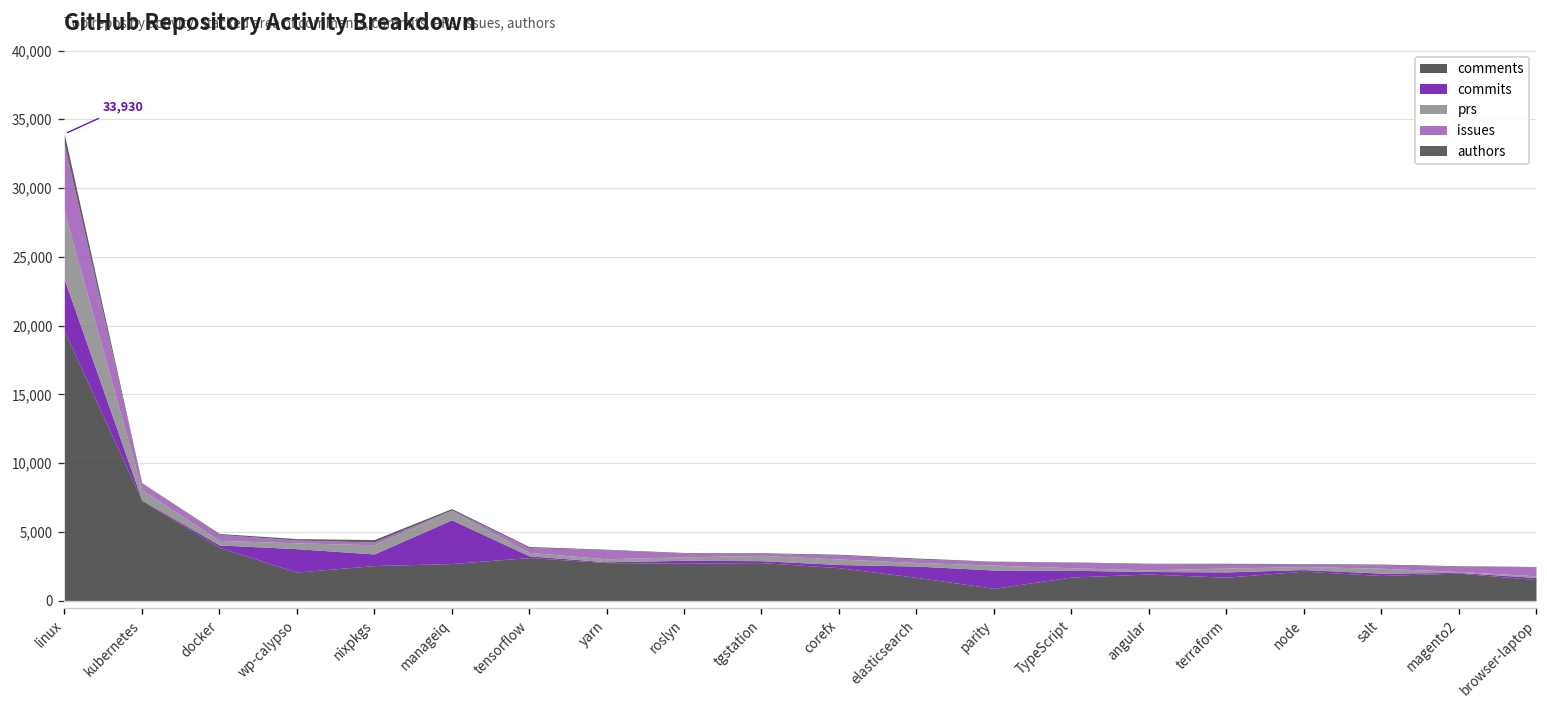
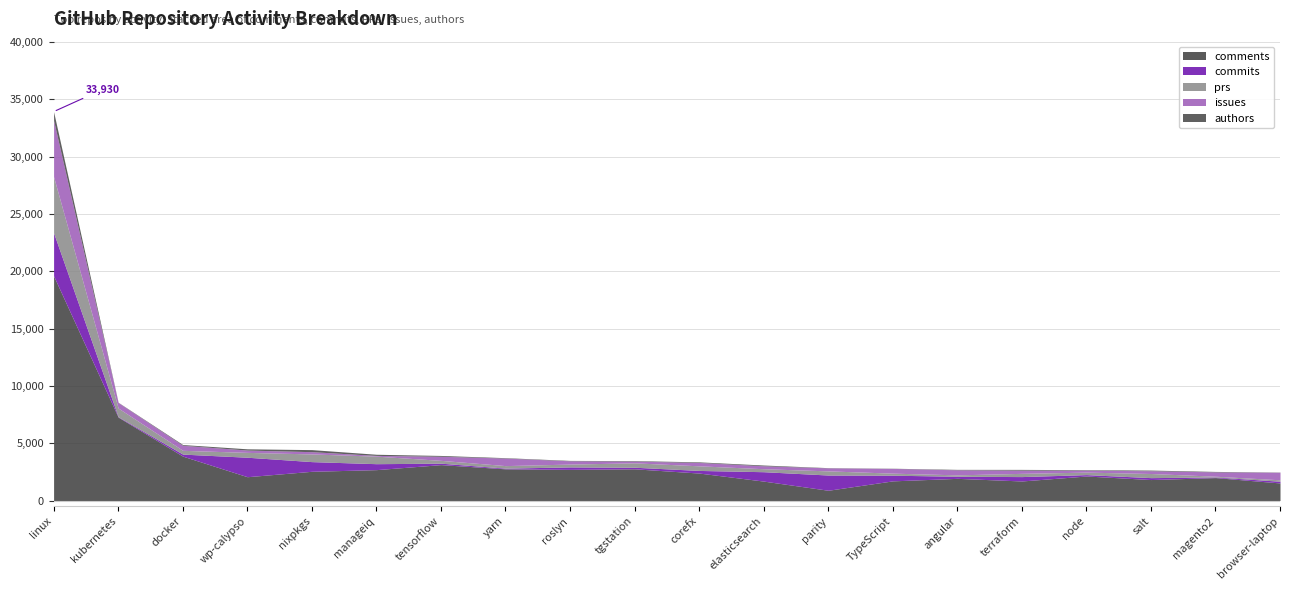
commits, manageiq: 3,200 -> 500
